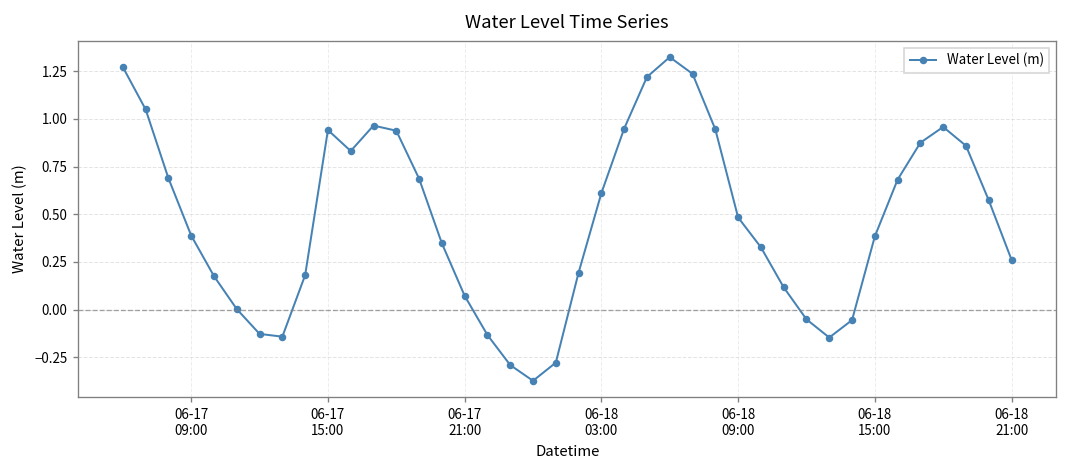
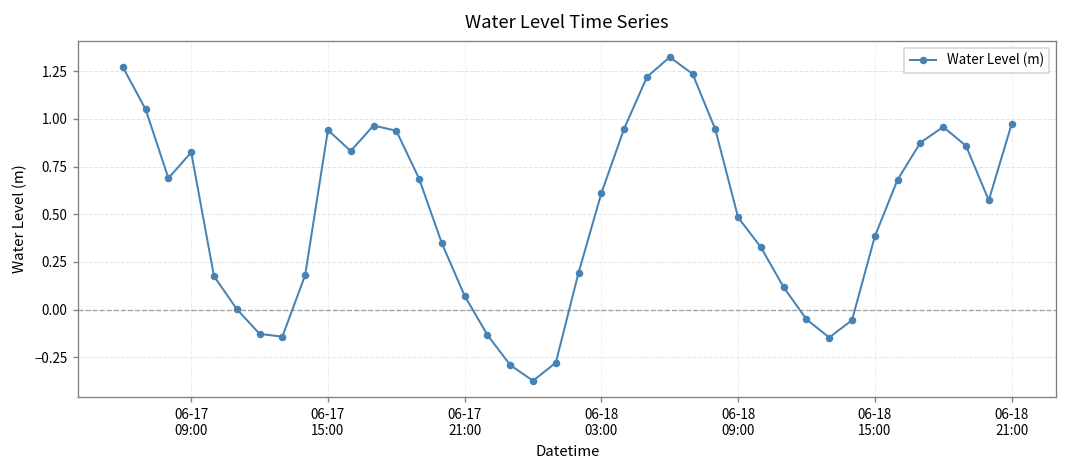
06-17 09:00: 0.39 -> 0.82
06-18 21:00: 0.26 -> 0.97
